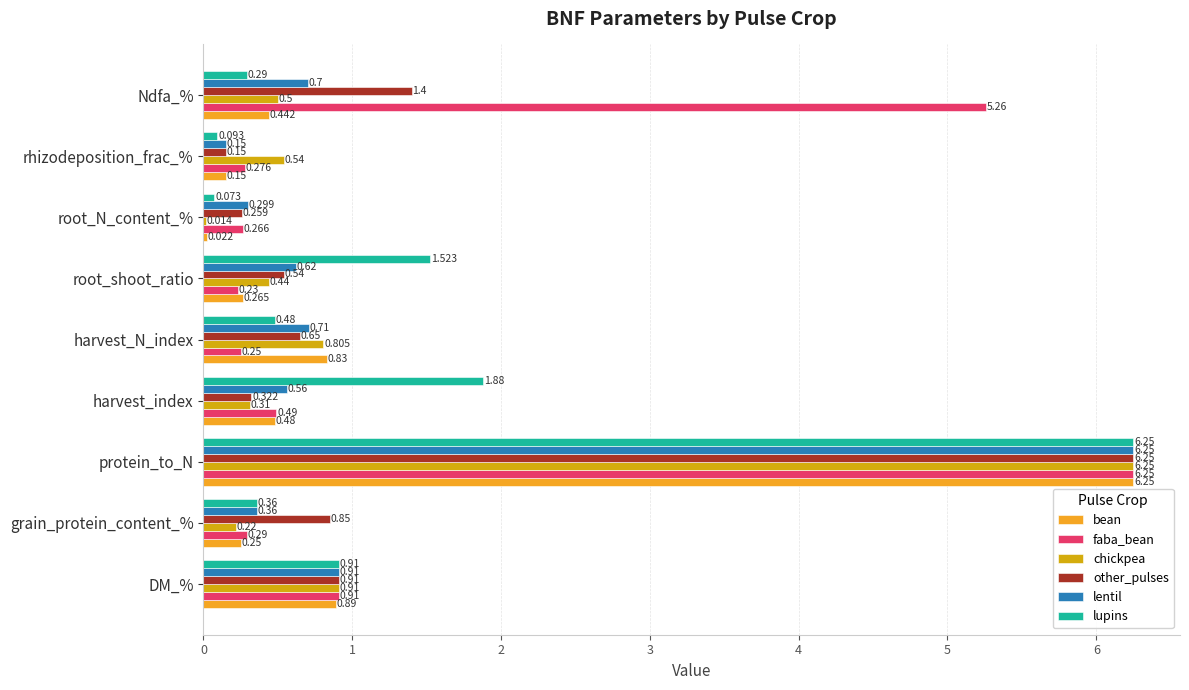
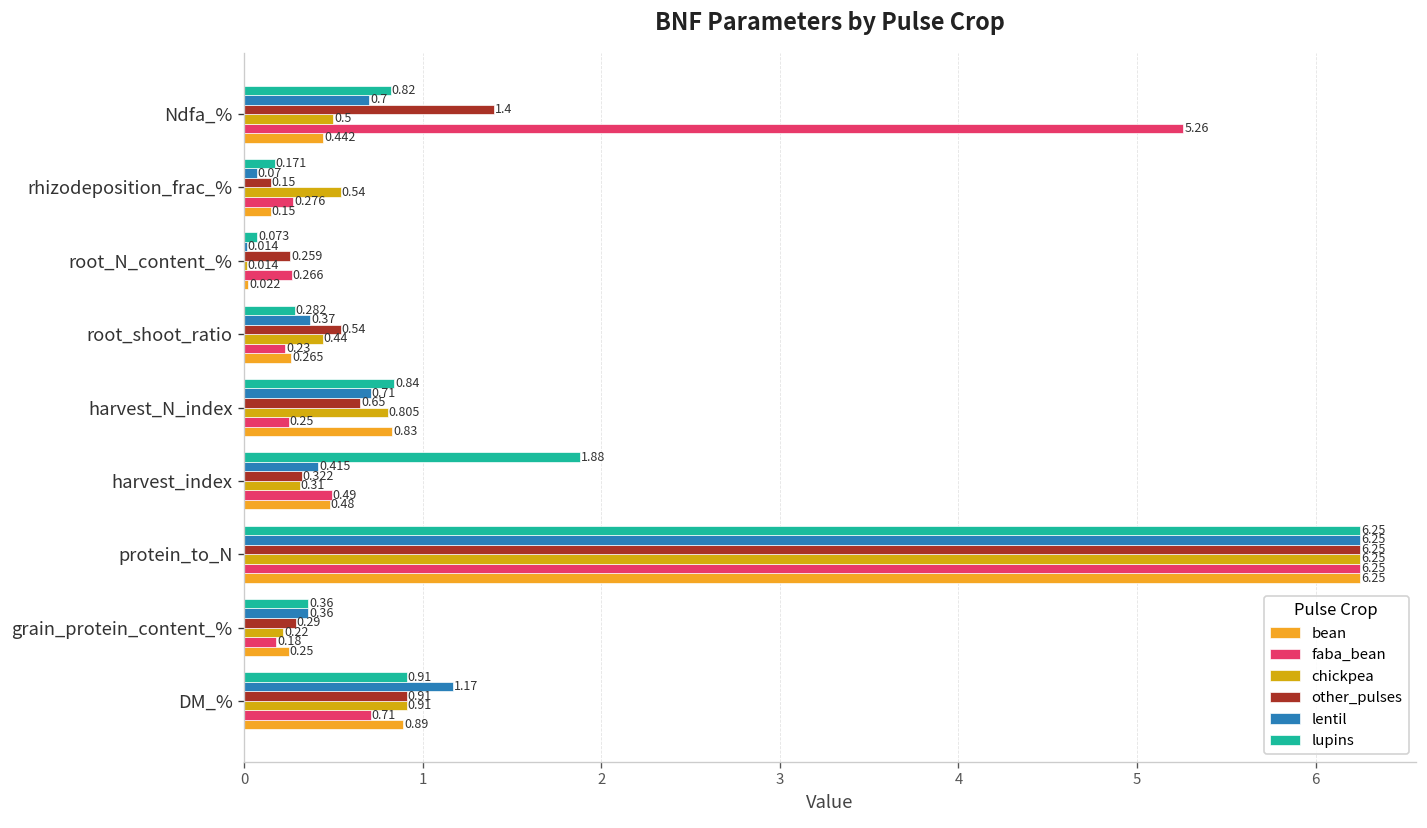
lupins, Ndfa_%: 0.29 -> 0.82
lupins, rhizodeposition_frac_%: 0.093 -> 0.171
lentil, rhizodeposition_frac_%: 0.15 -> 0.07
lentil, root_N_content_%: 0.299 -> 0.014
lupins, root_shoot_ratio: 1.523 -> 0.282
lentil, root_shoot_ratio: 0.62 -> 0.37
lupins, harvest_N_index: 0.48 -> 0.84
lentil, harvest_index: 0.56 -> 0.415
other_pulses, grain_protein_content_%: 0.85 -> 0.29
faba_bean, grain_protein_content_%: 0.29 -> 0.18
lentil, DM_%: 0.91 -> 1.17
faba_bean, DM_%: 0.91 -> 0.71
